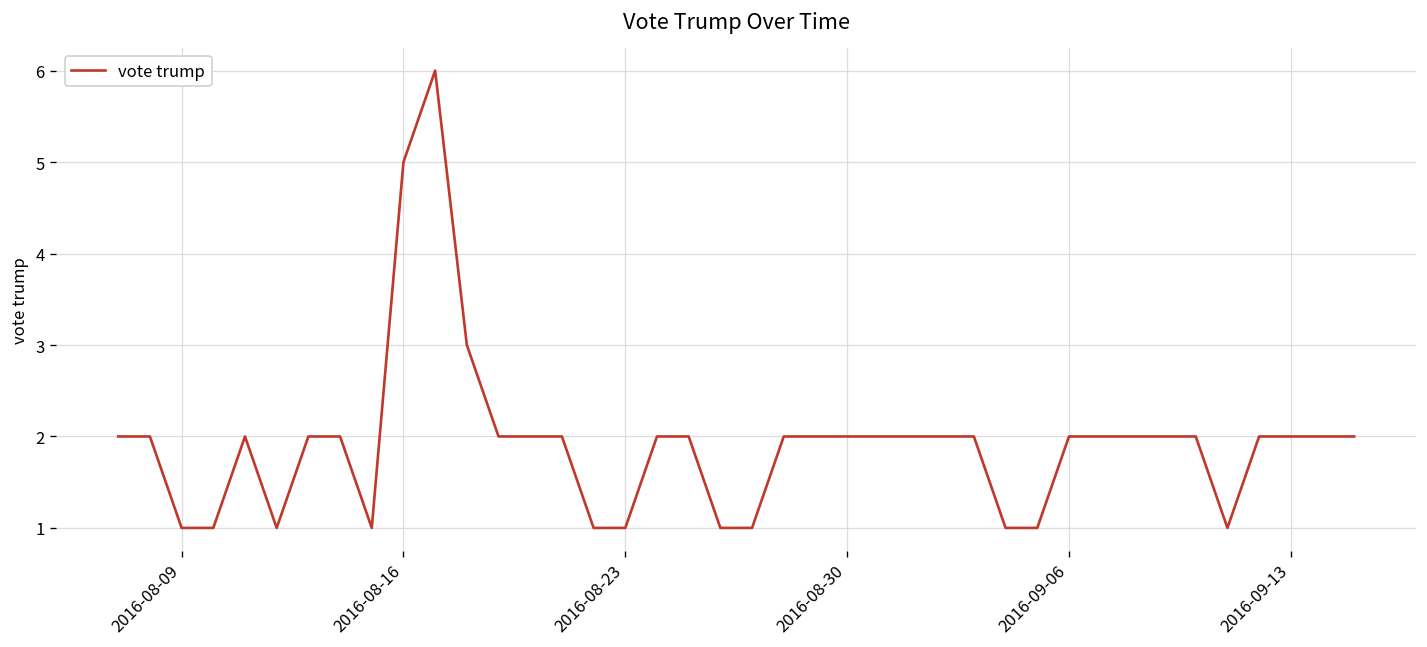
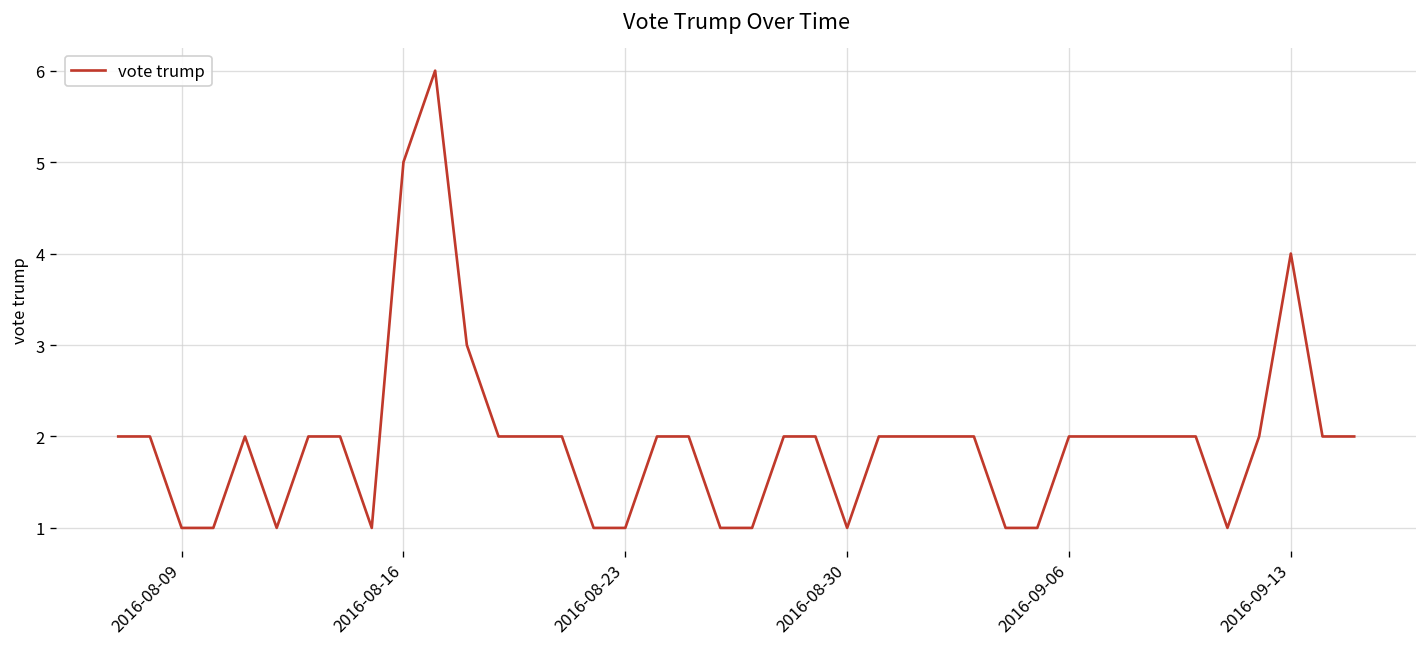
2016-08-30: 2 -> 1
2016-09-13: 2 -> 4
